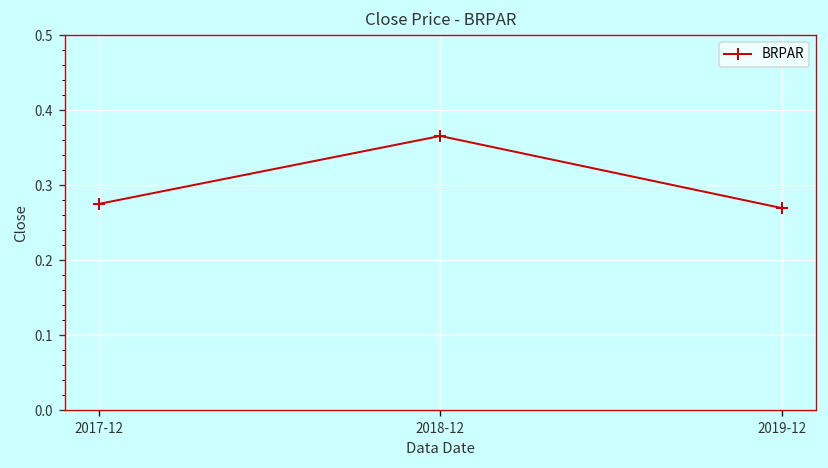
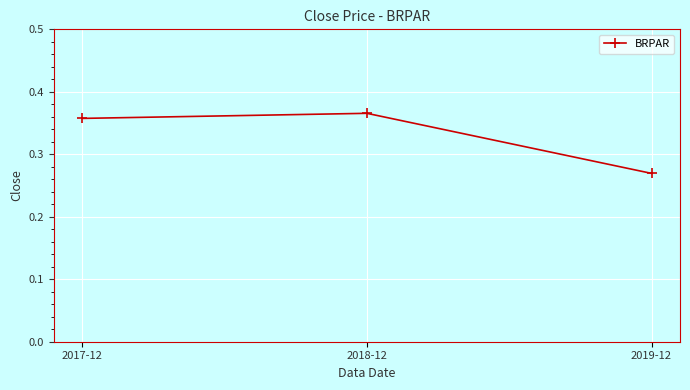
2017-12: 0.27 -> 0.36
